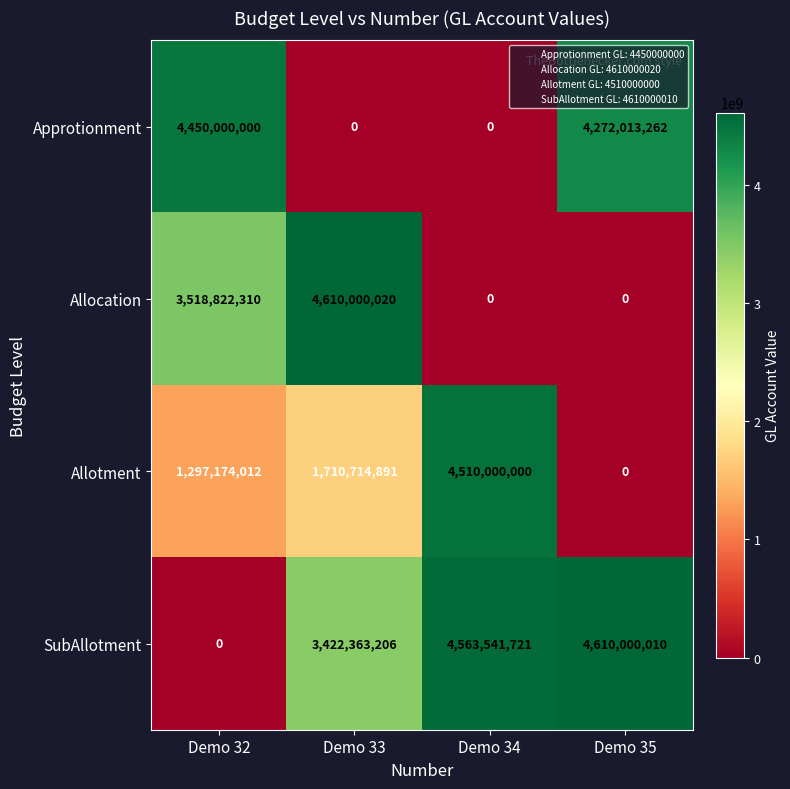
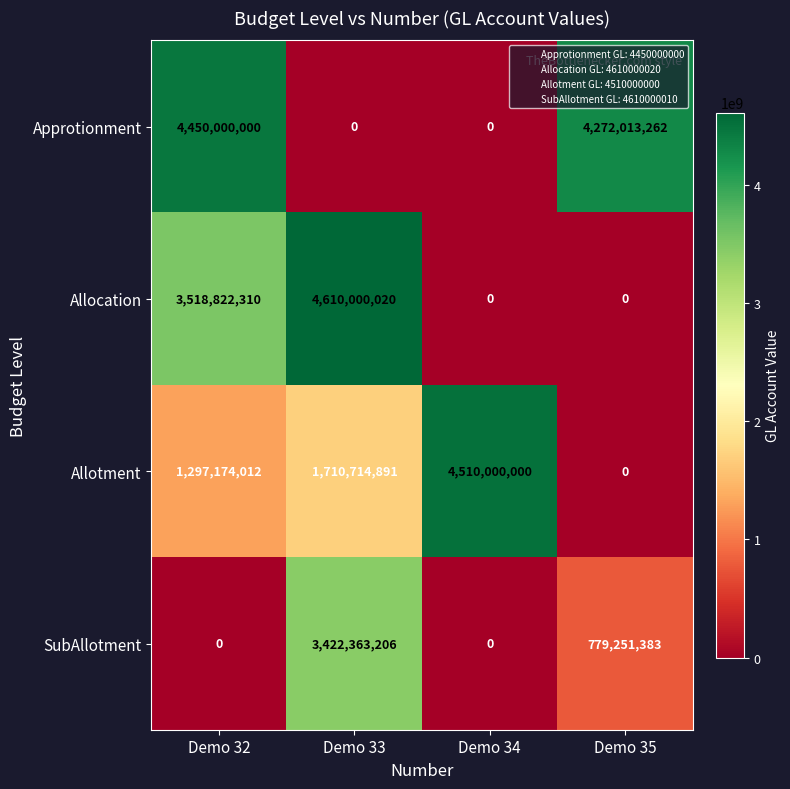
SubAllotment, Demo 34: 4,563,541,721 -> 0
SubAllotment, Demo 35: 4,610,000,010 -> 779,251,383
